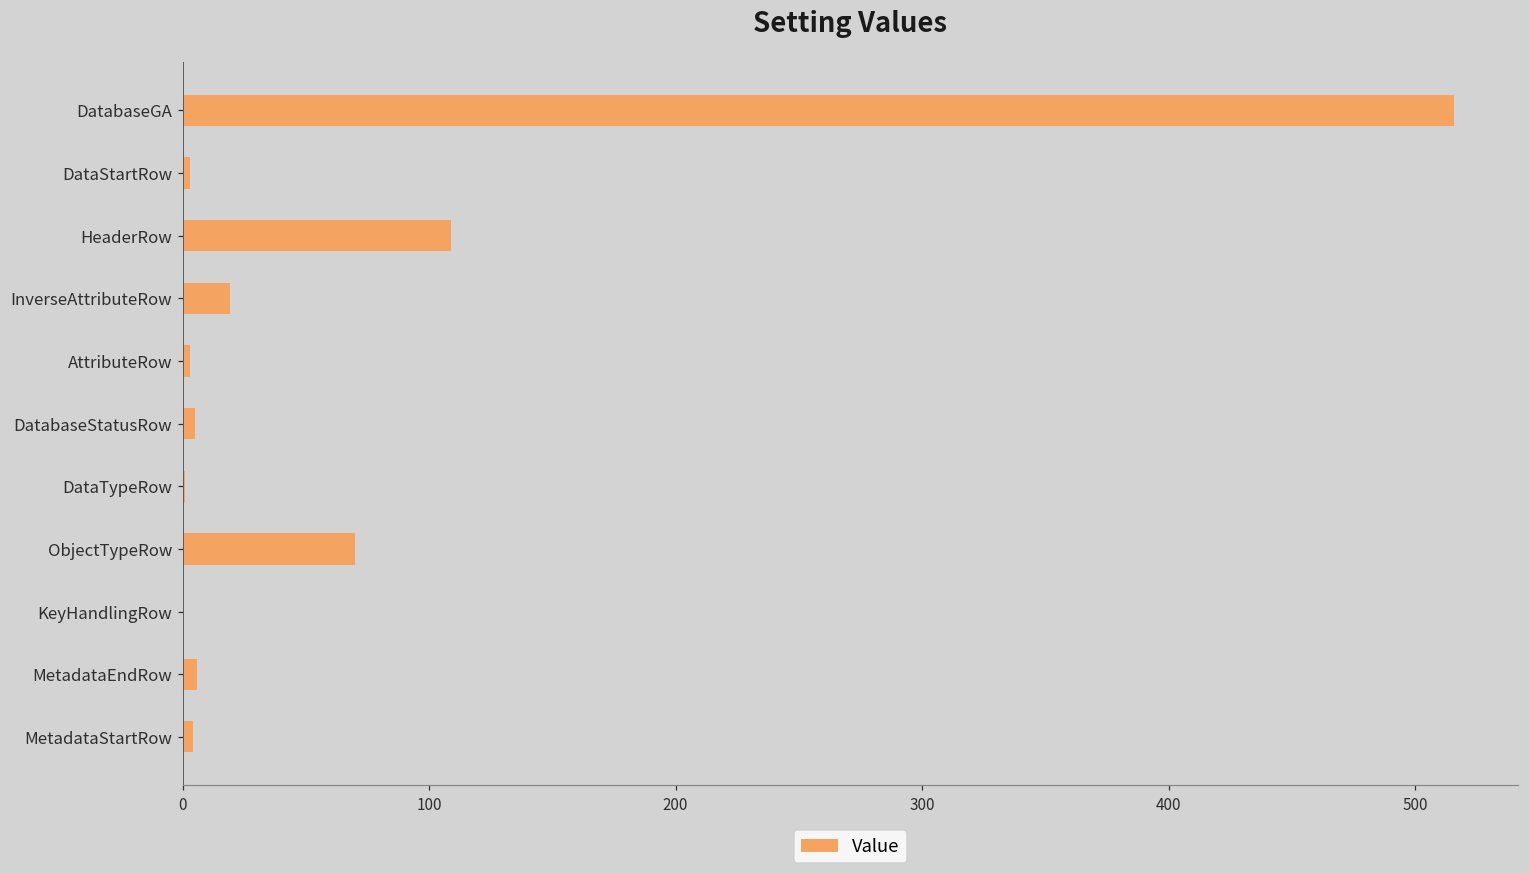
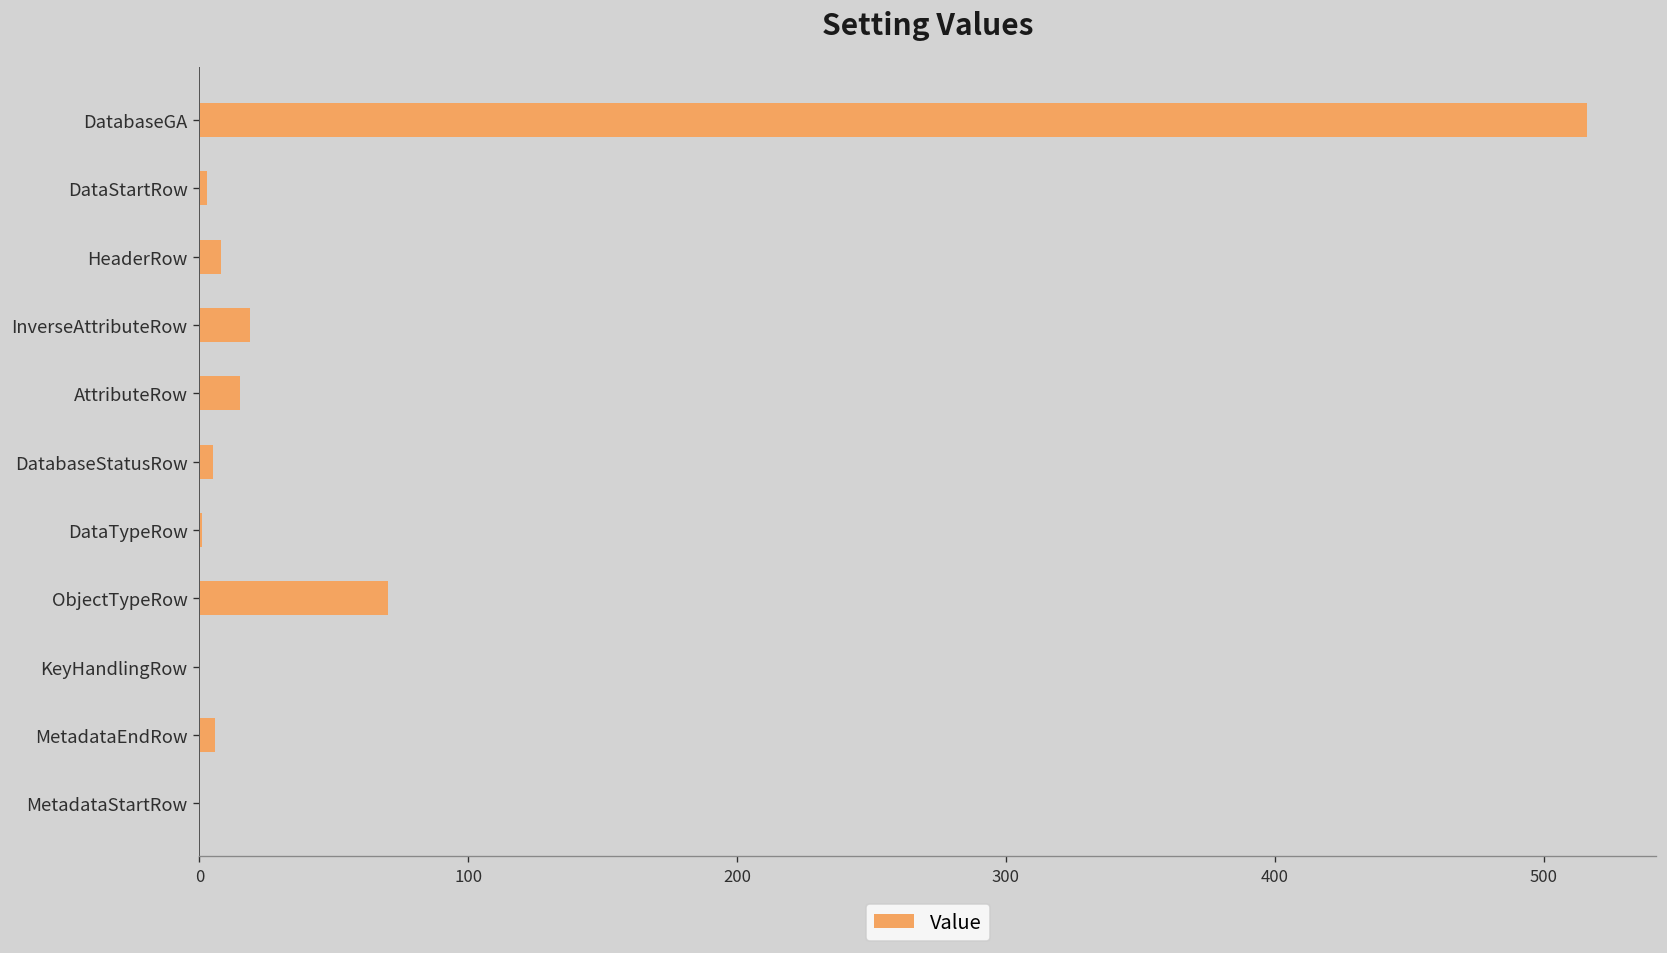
HeaderRow: 109 -> 8
AttributeRow: 3 -> 15
MetadataStartRow: 4 -> 0
